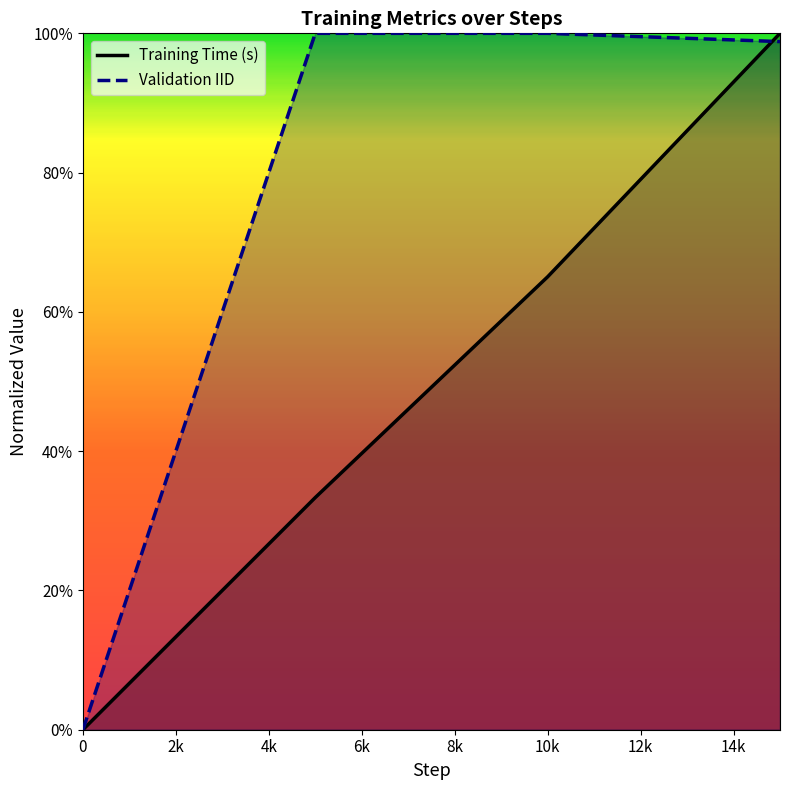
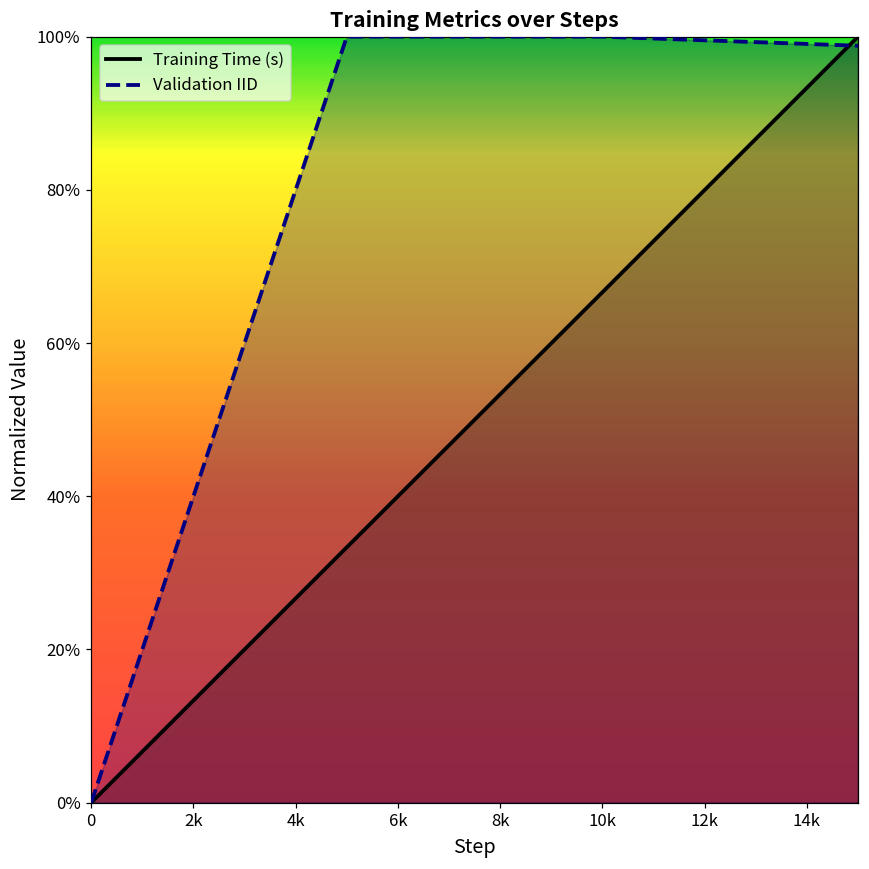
Training Time (s), 10k: 65% -> 67%
